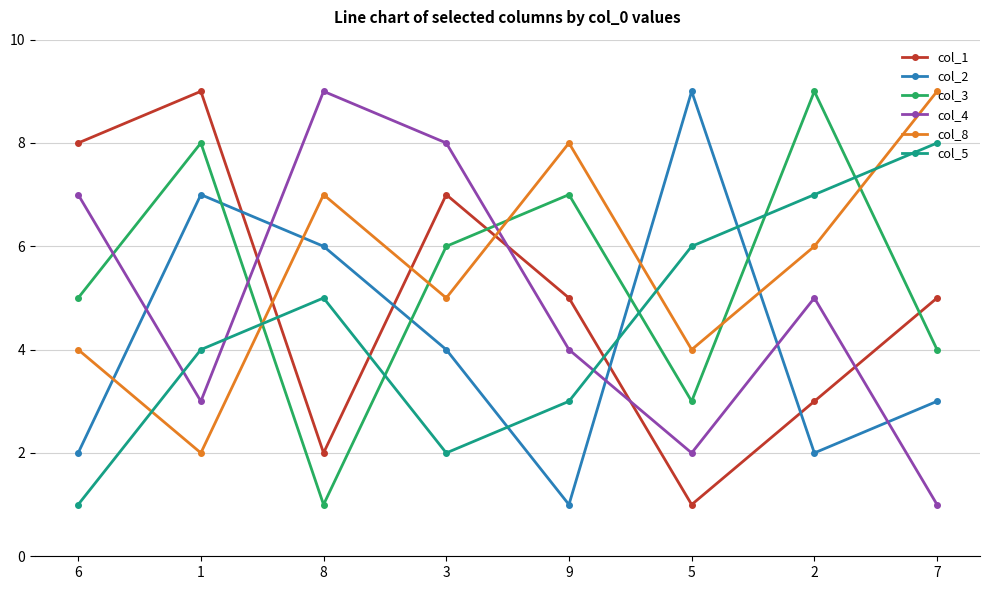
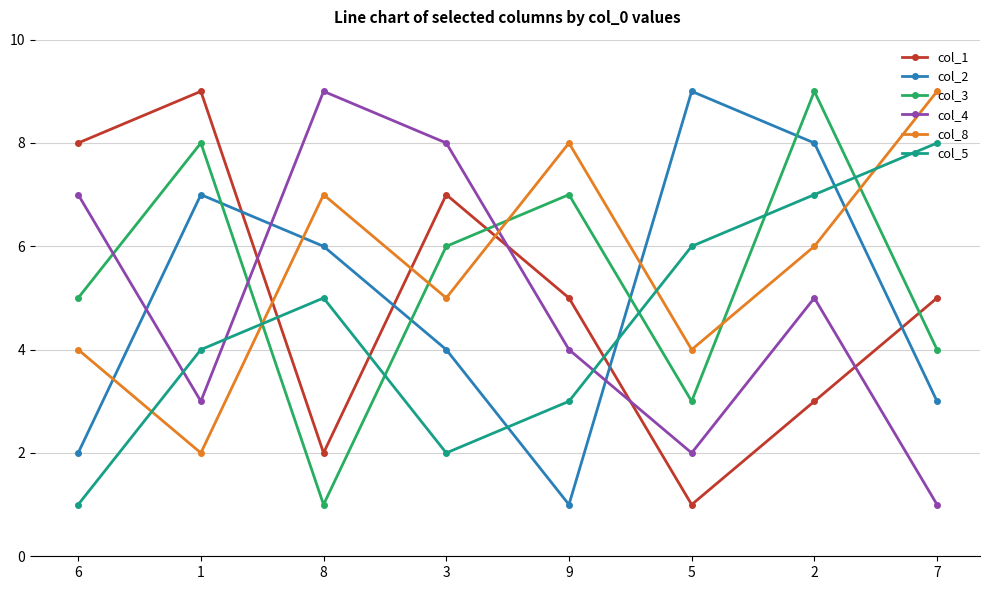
col_2, 2: 2 -> 8
